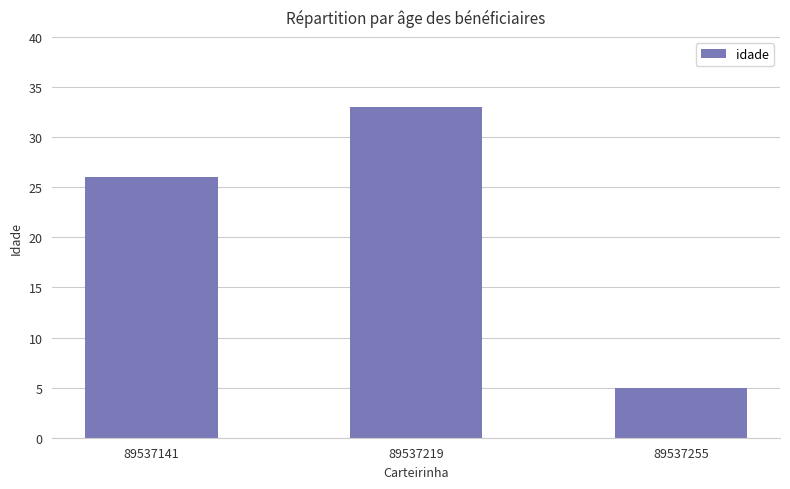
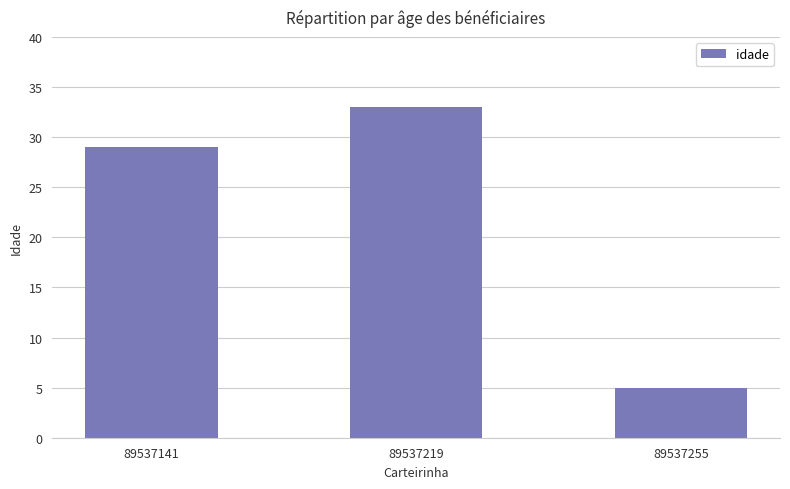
89537141: 26 -> 29
